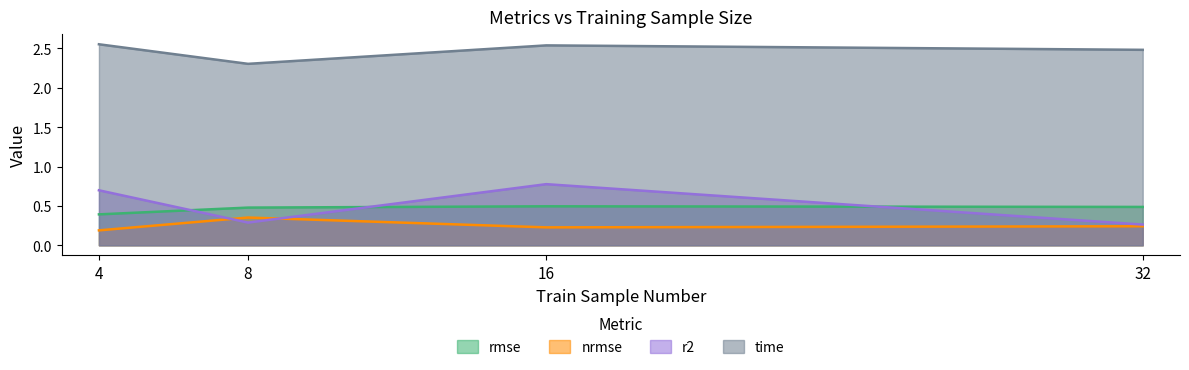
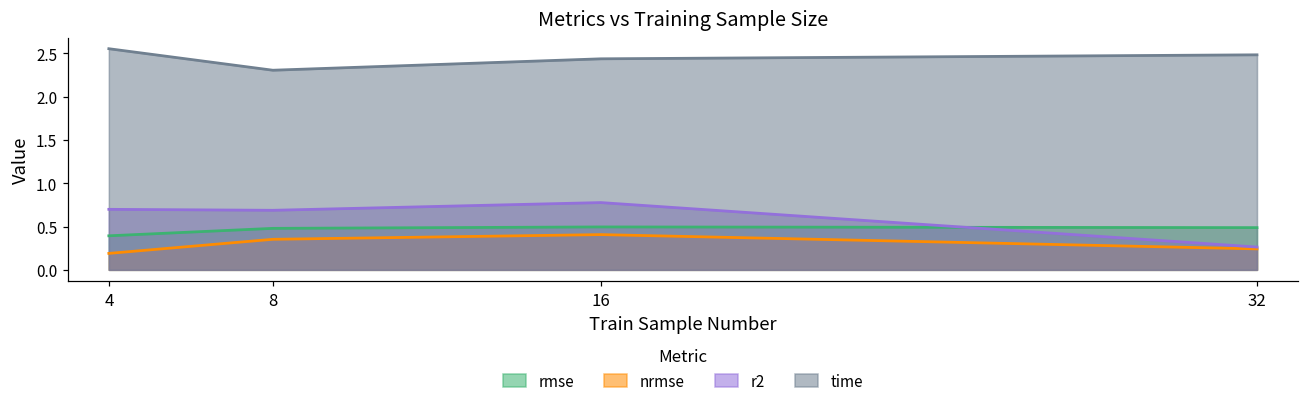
r2, 8: 0.3 -> 0.7
nrmse, 16: 0.2 -> 0.4
time, 16: 2.5 -> 2.4
